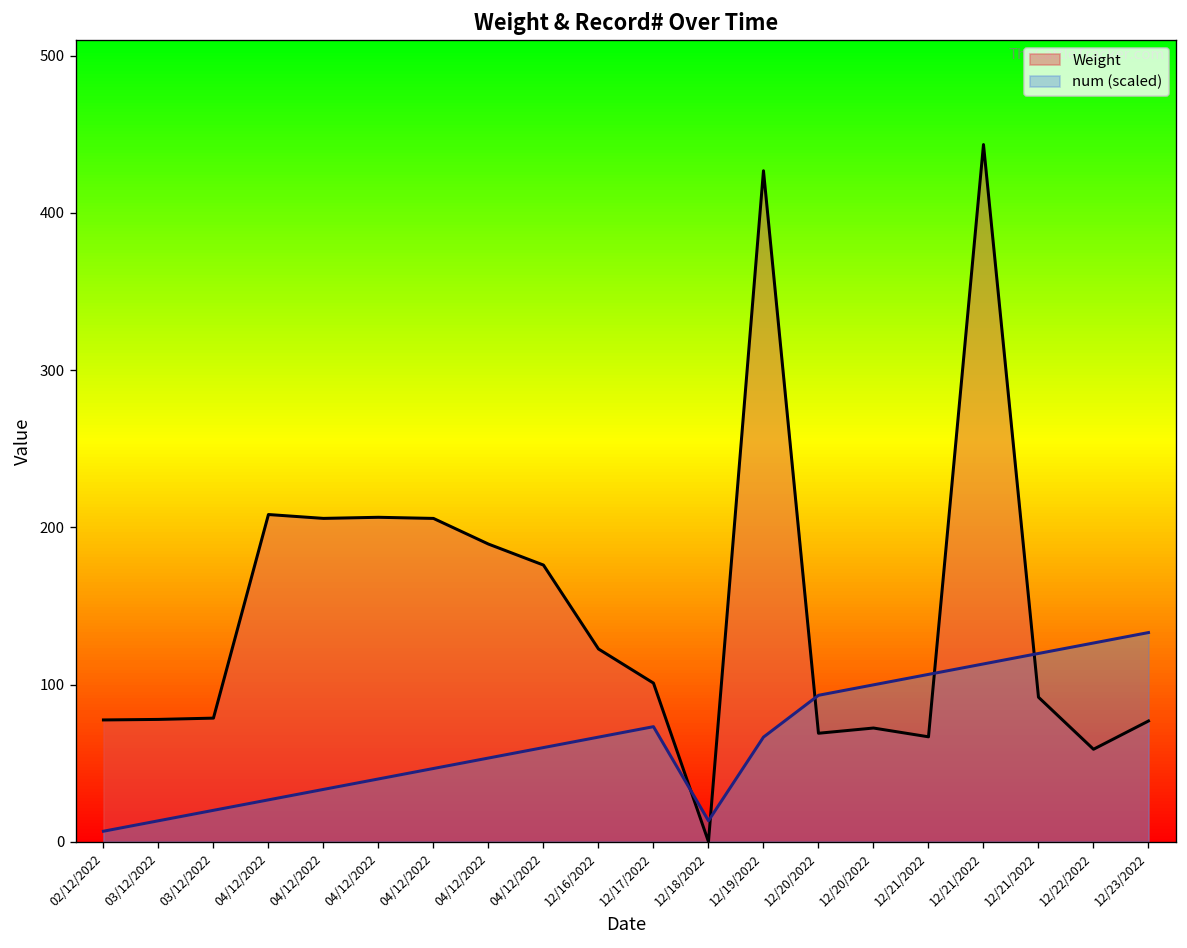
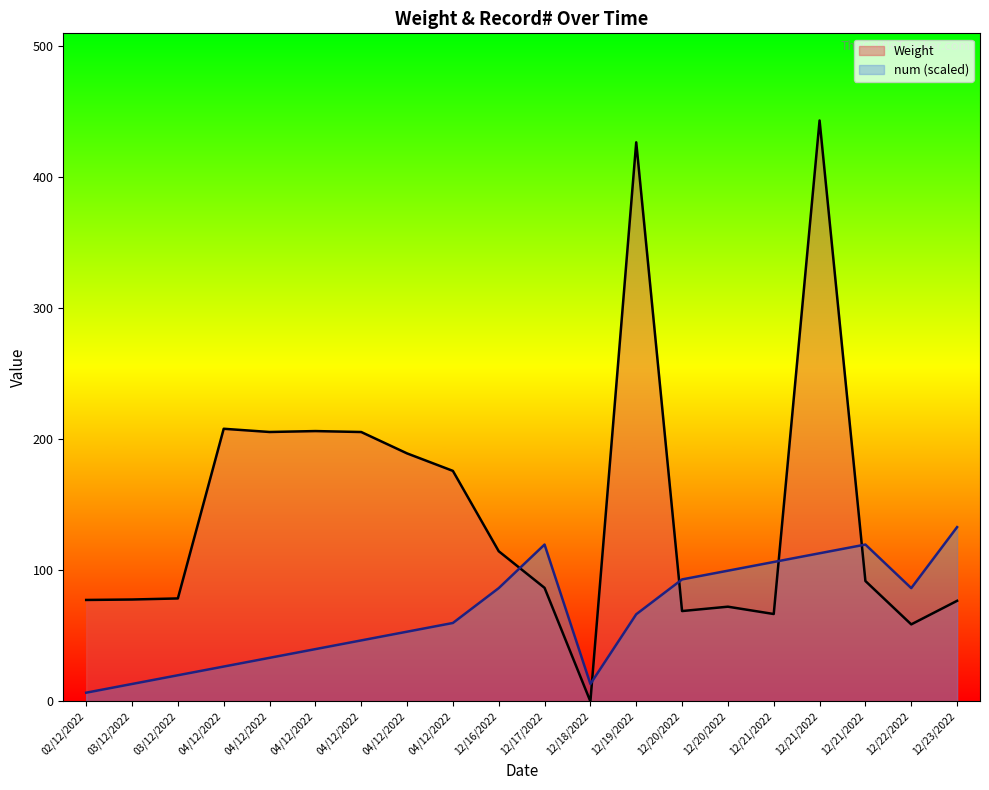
Weight, 12/16/2022: 123 -> 115
num (scaled), 12/16/2022: 67 -> 86
Weight, 12/17/2022: 101 -> 87
num (scaled), 12/17/2022: 73 -> 120
num (scaled), 12/22/2022: 126 -> 86
